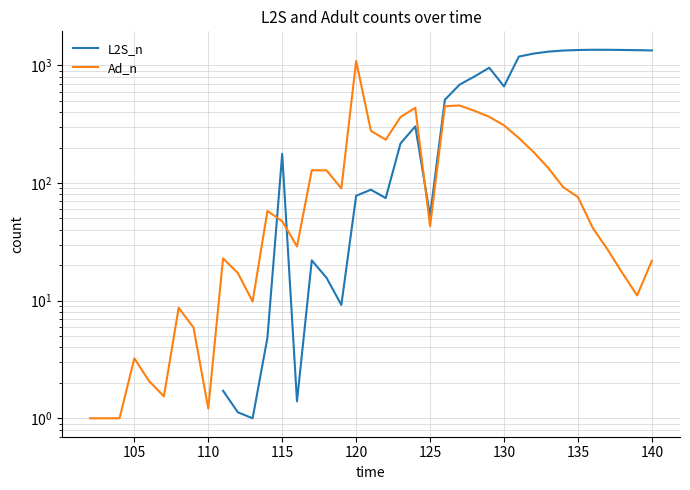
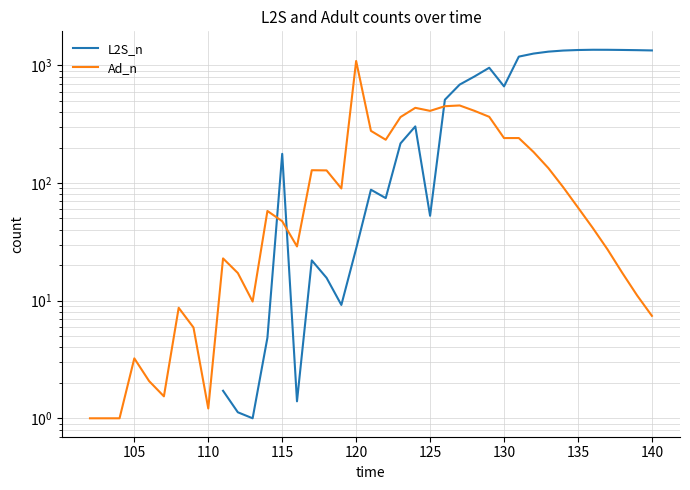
L2S_n, 120: 80 -> 28
Ad_n, 125: 43 -> 410
Ad_n, 130: 310 -> 240
Ad_n, 135: 80 -> 60
Ad_n, 140: 22 -> 7
